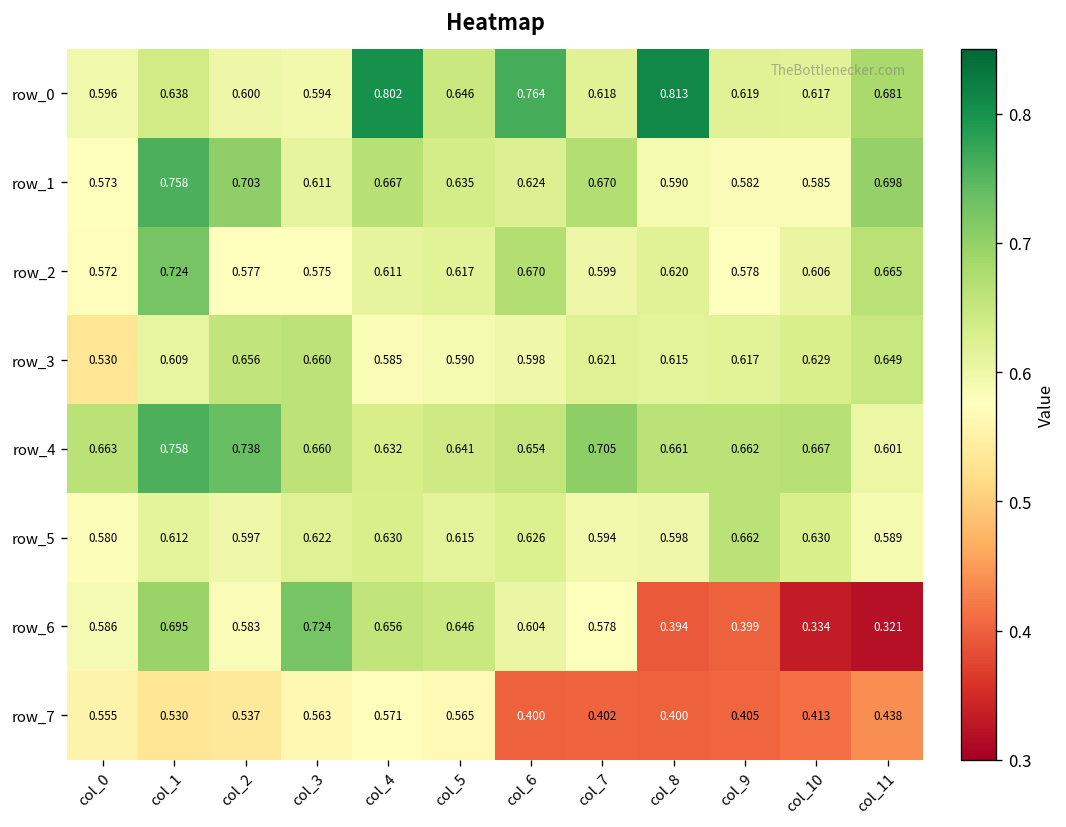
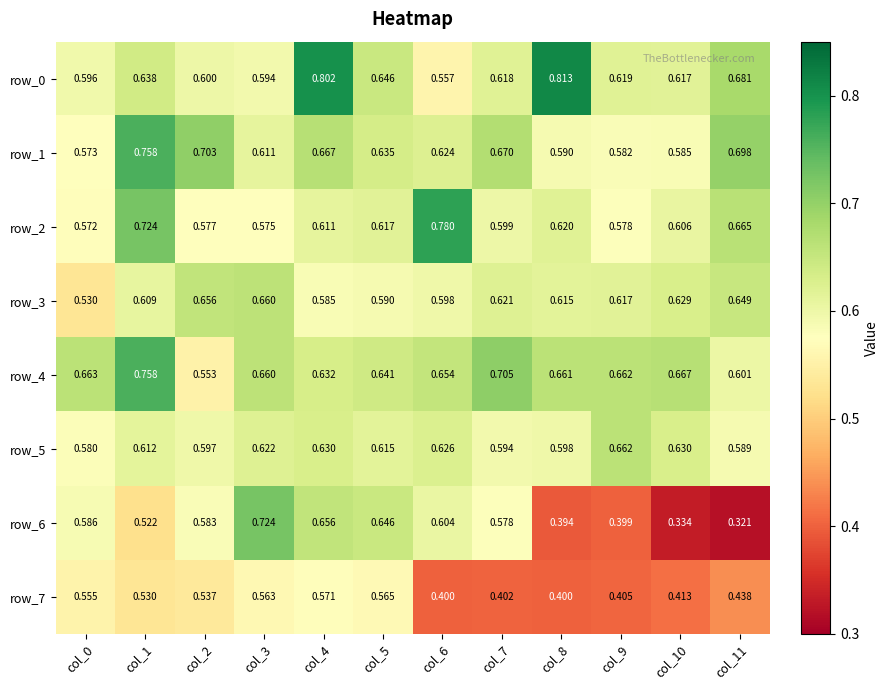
row_0, col_6: 0.764 -> 0.557
row_2, col_6: 0.670 -> 0.780
row_4, col_2: 0.738 -> 0.553
row_6, col_1: 0.695 -> 0.522
